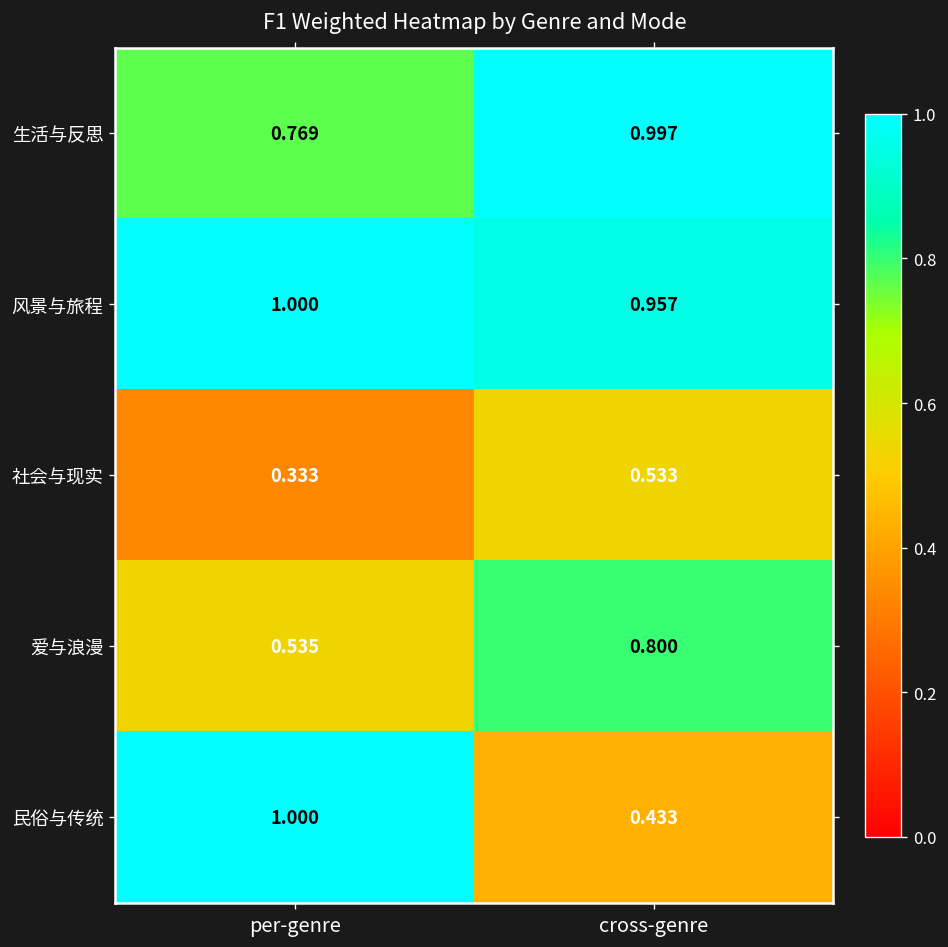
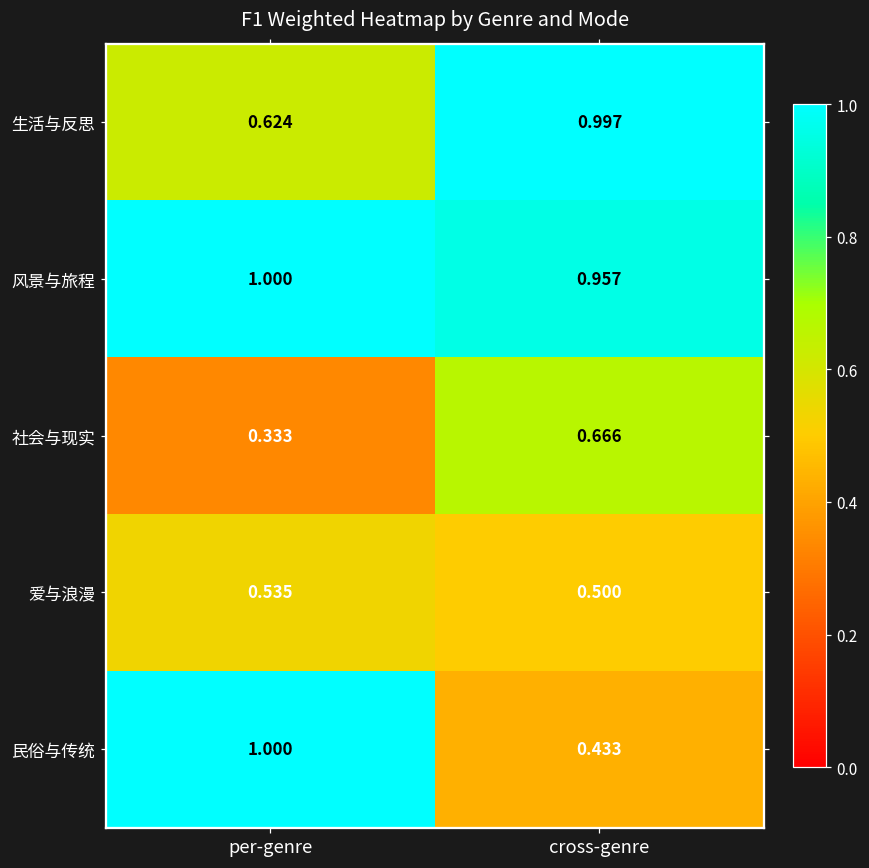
生活与反思, per-genre: 0.769 -> 0.624
社会与现实, cross-genre: 0.533 -> 0.666
爱与浪漫, cross-genre: 0.800 -> 0.500
